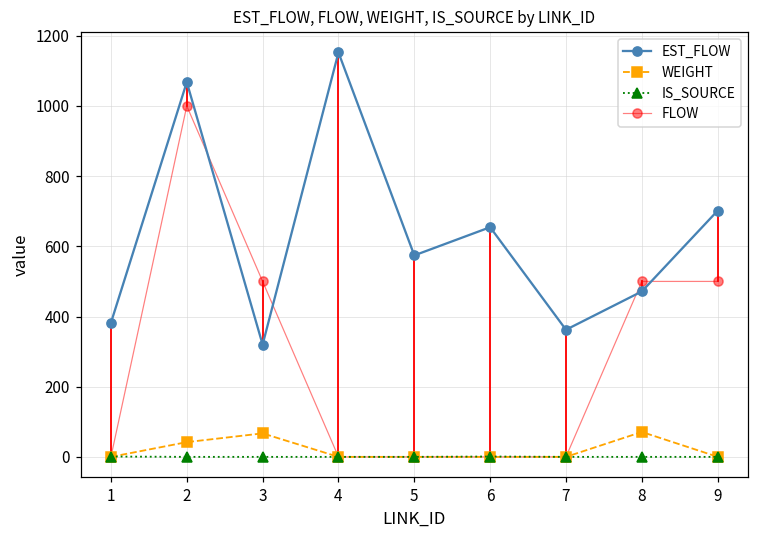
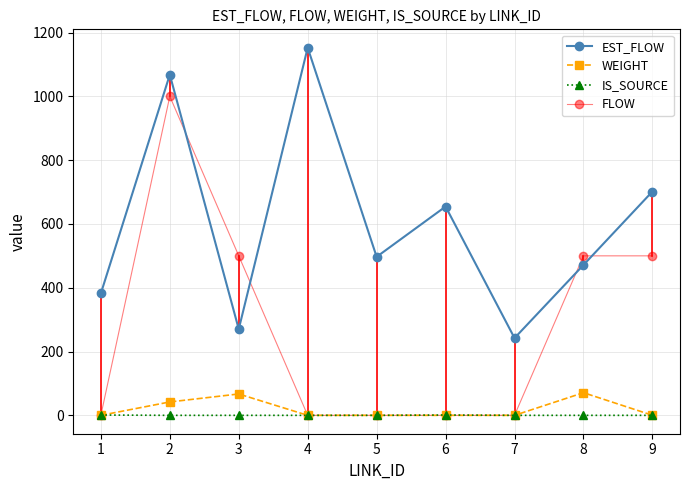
EST_FLOW, 3: 320 -> 270
EST_FLOW, 5: 570 -> 500
EST_FLOW, 7: 360 -> 240
